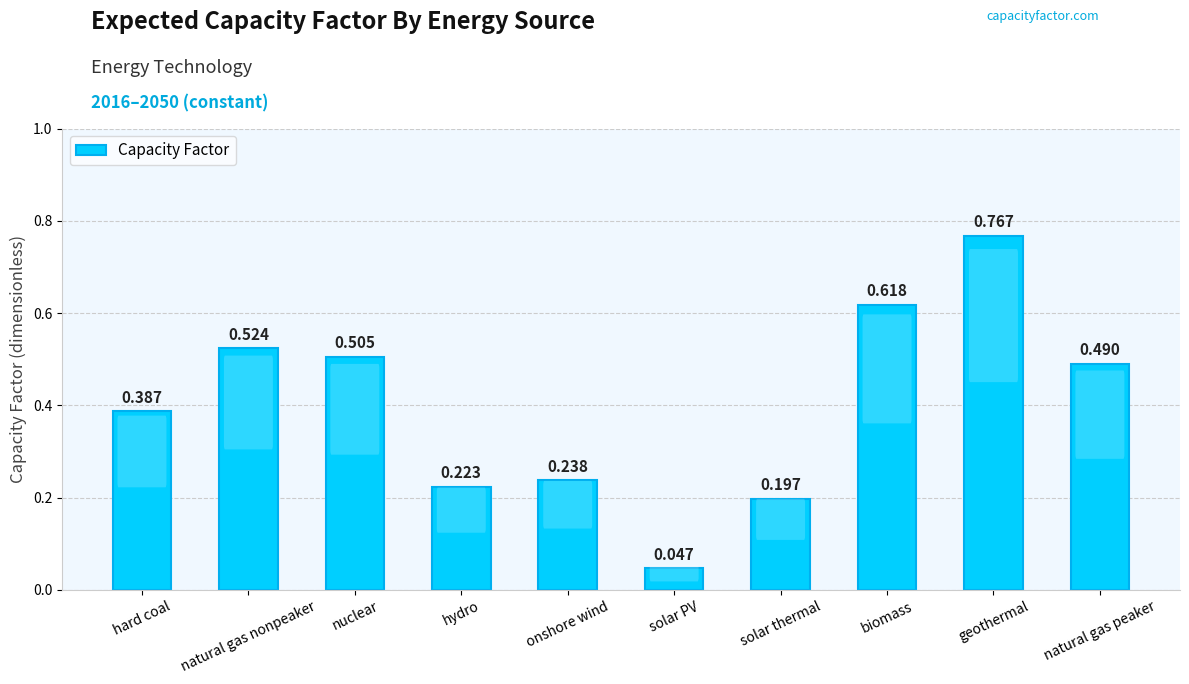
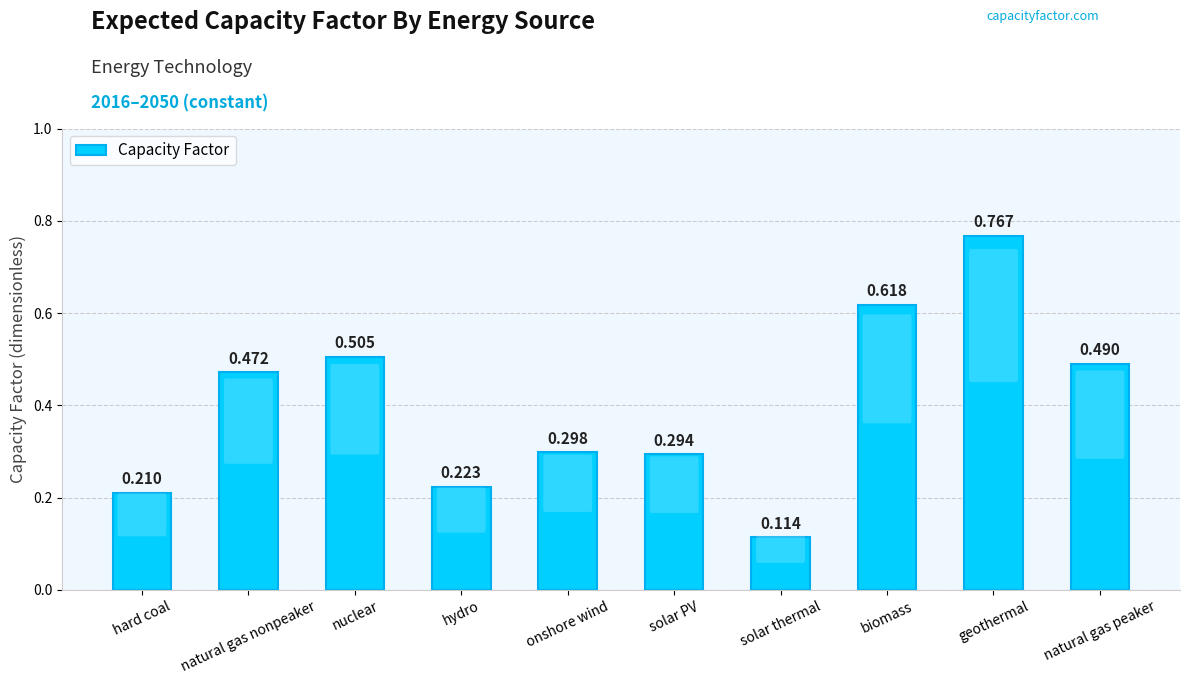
hard coal: 0.387 -> 0.210
natural gas nonpeaker: 0.524 -> 0.472
onshore wind: 0.238 -> 0.298
solar PV: 0.047 -> 0.294
solar thermal: 0.197 -> 0.114
